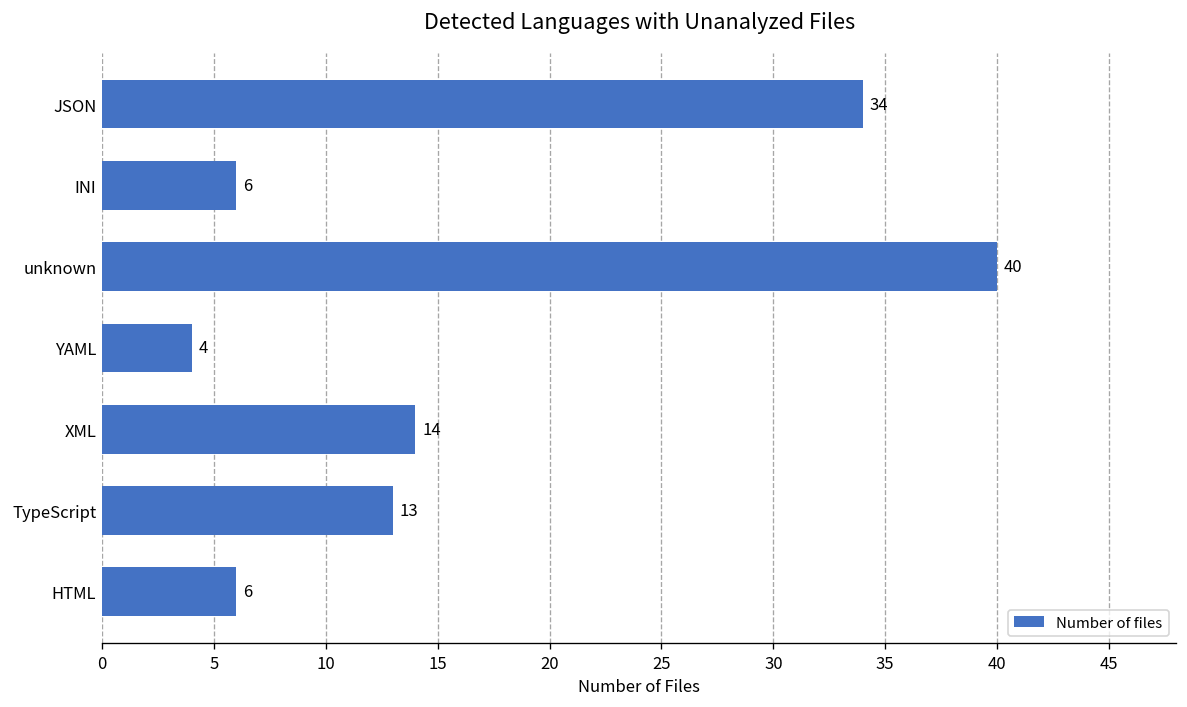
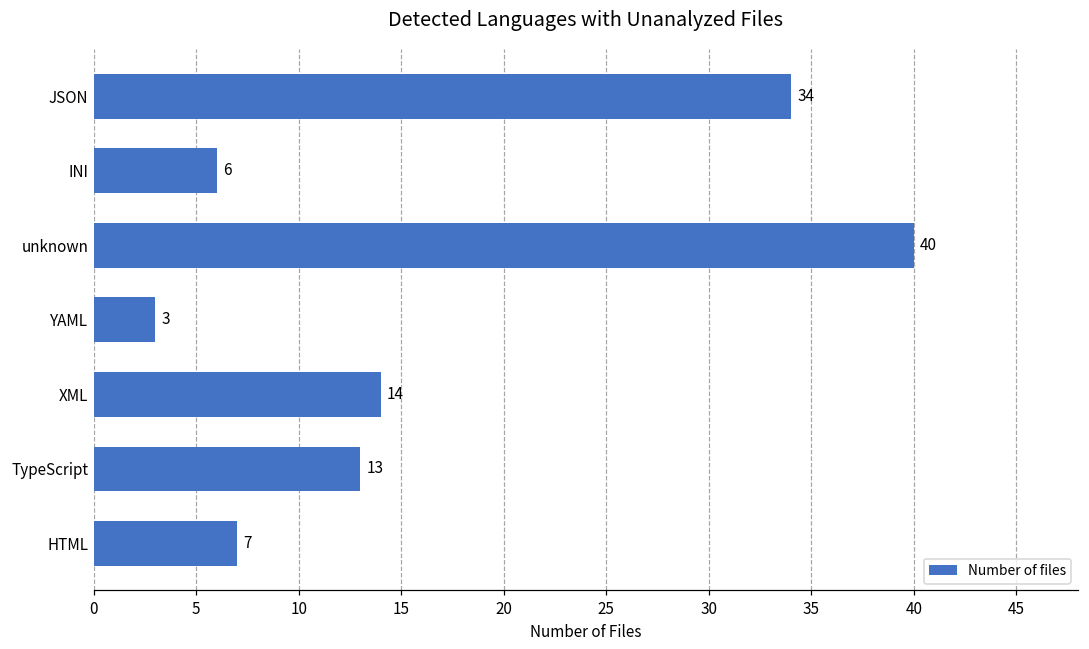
YAML: 4 -> 3
HTML: 6 -> 7
